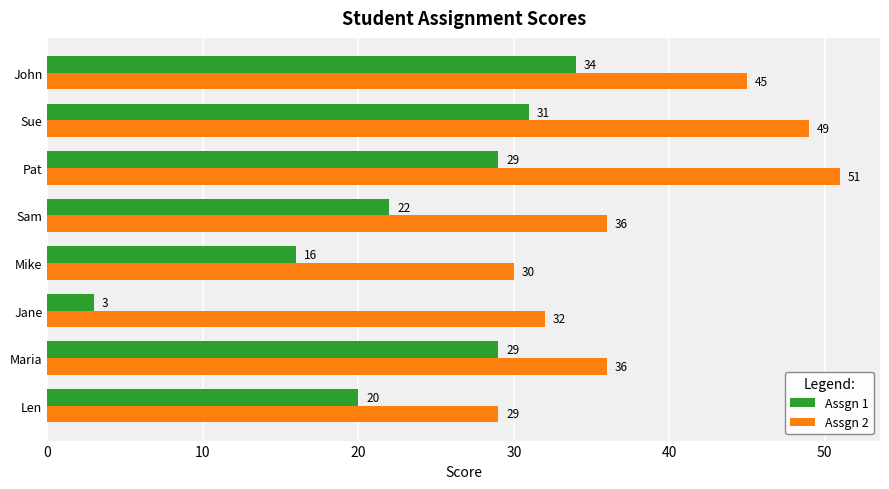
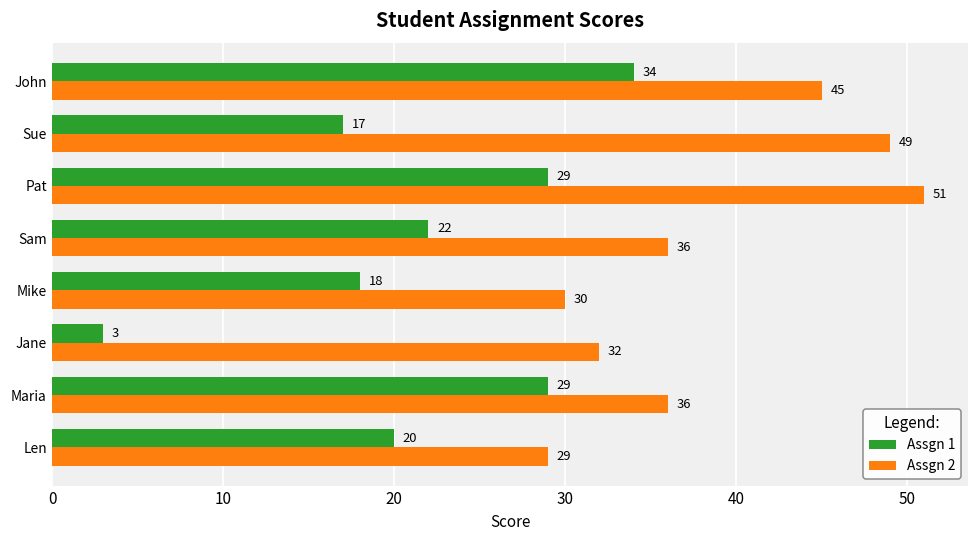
Assgn 1, Sue: 31 -> 17
Assgn 1, Mike: 16 -> 18
